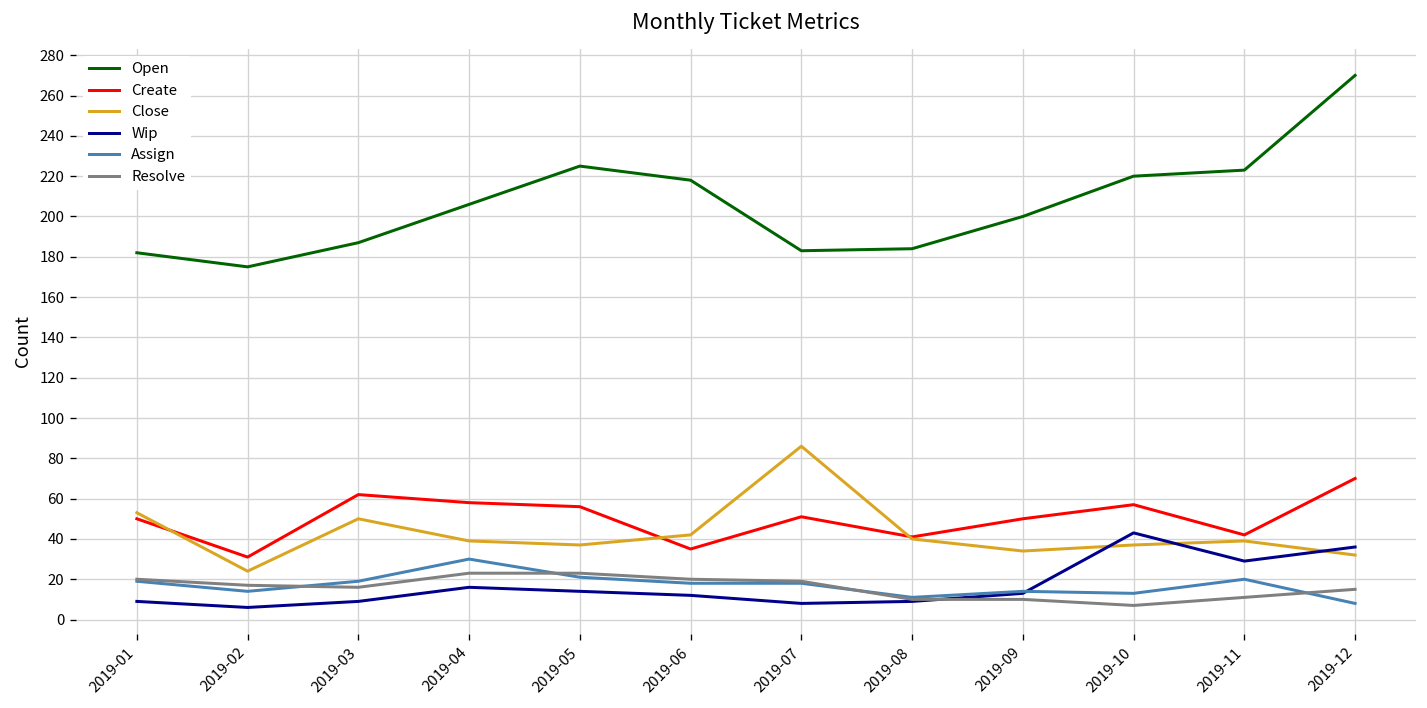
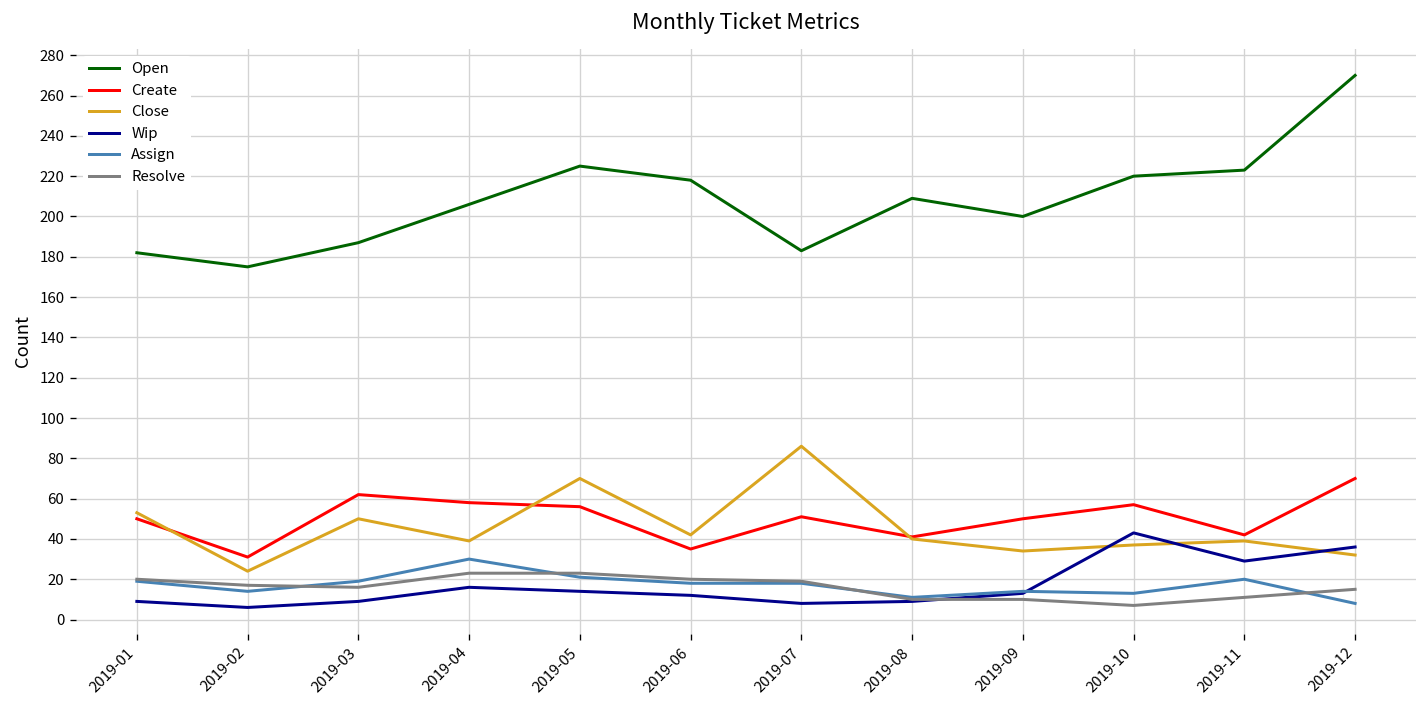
Close, 2019-05: 37 -> 70
Open, 2019-08: 184 -> 209
